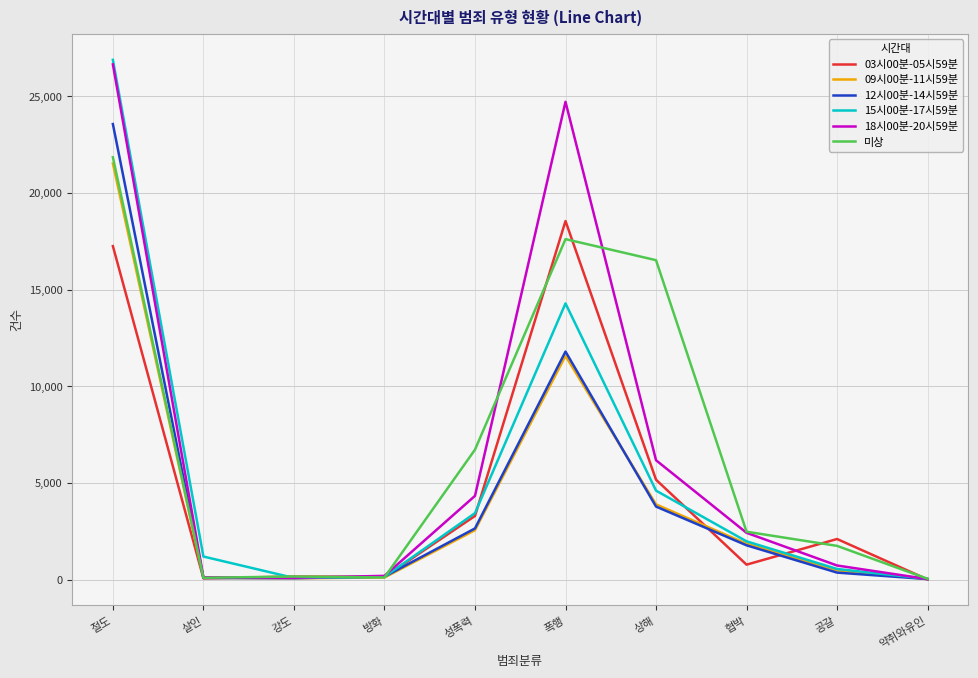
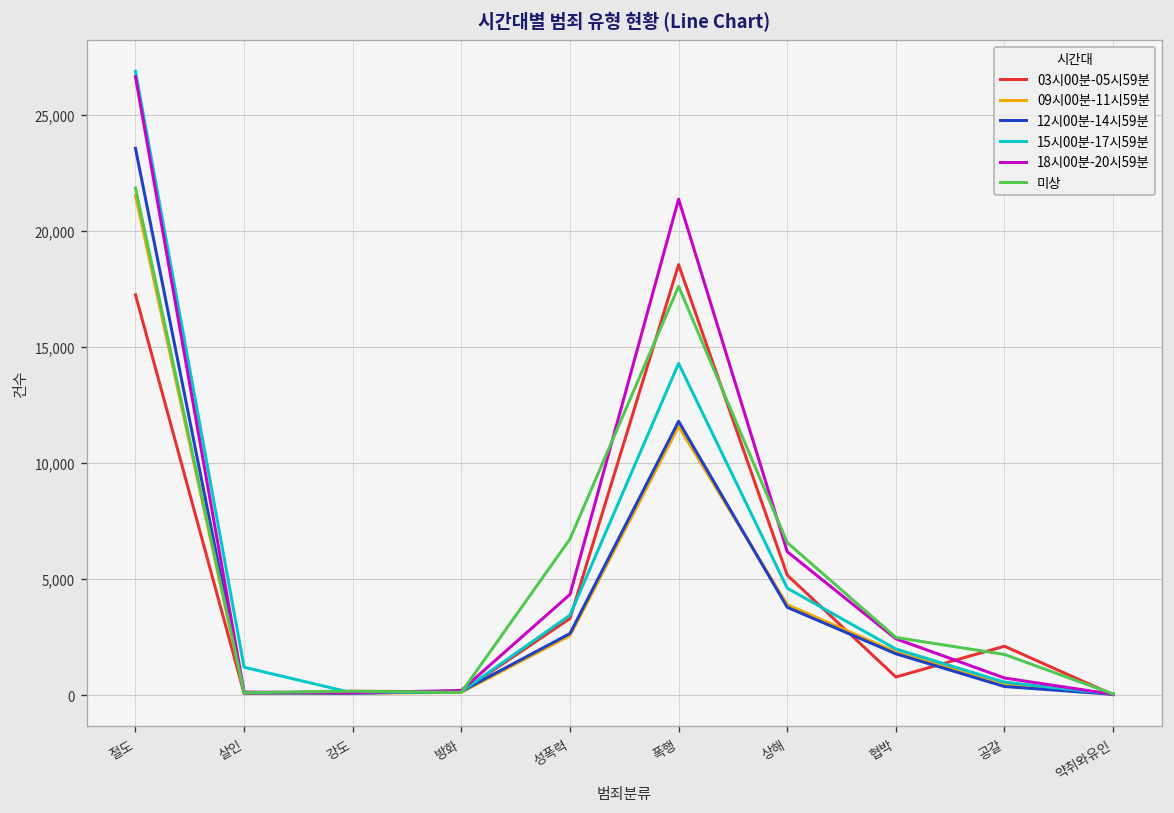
18시00분-20시59분, 폭행: 24,700 -> 21,400
미상, 상해: 16,500 -> 6,600
